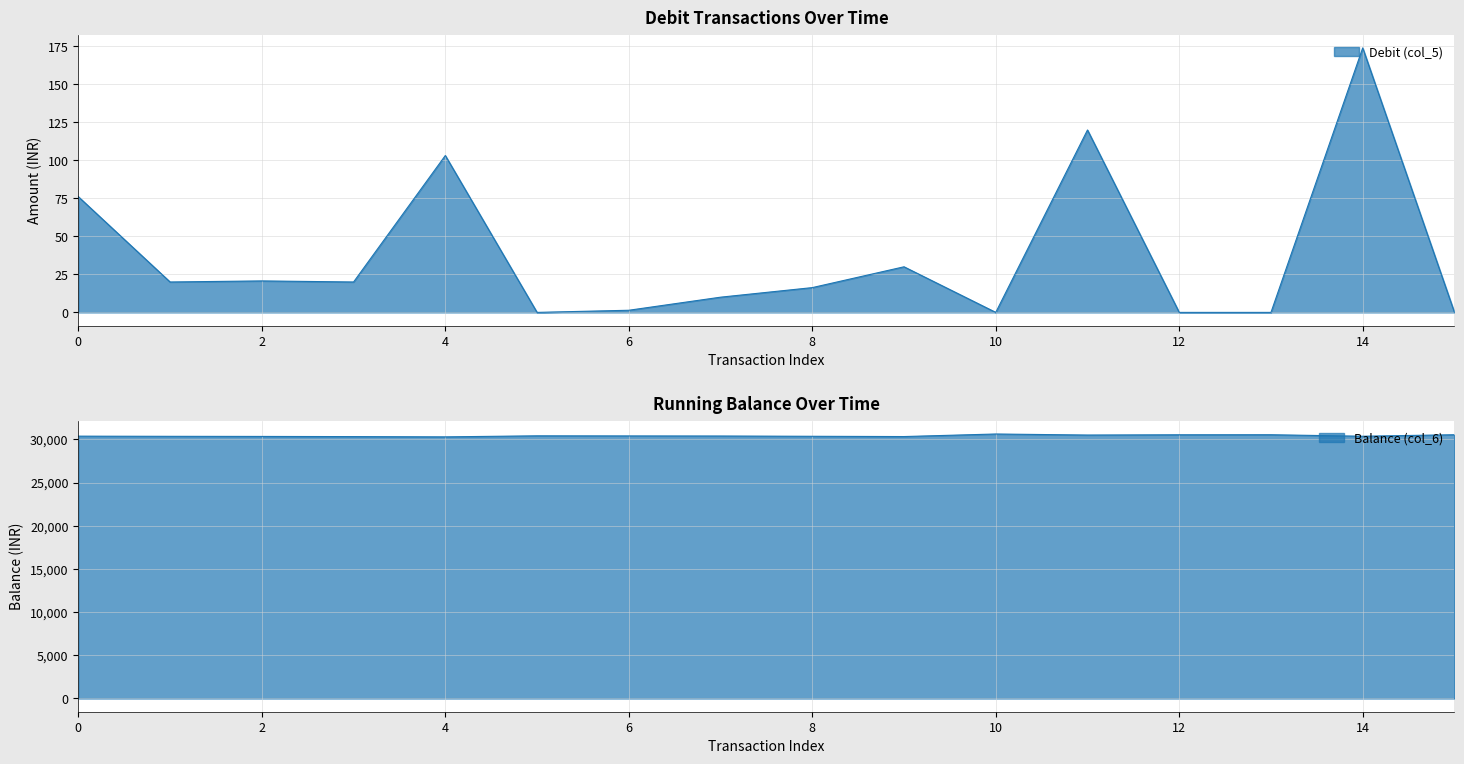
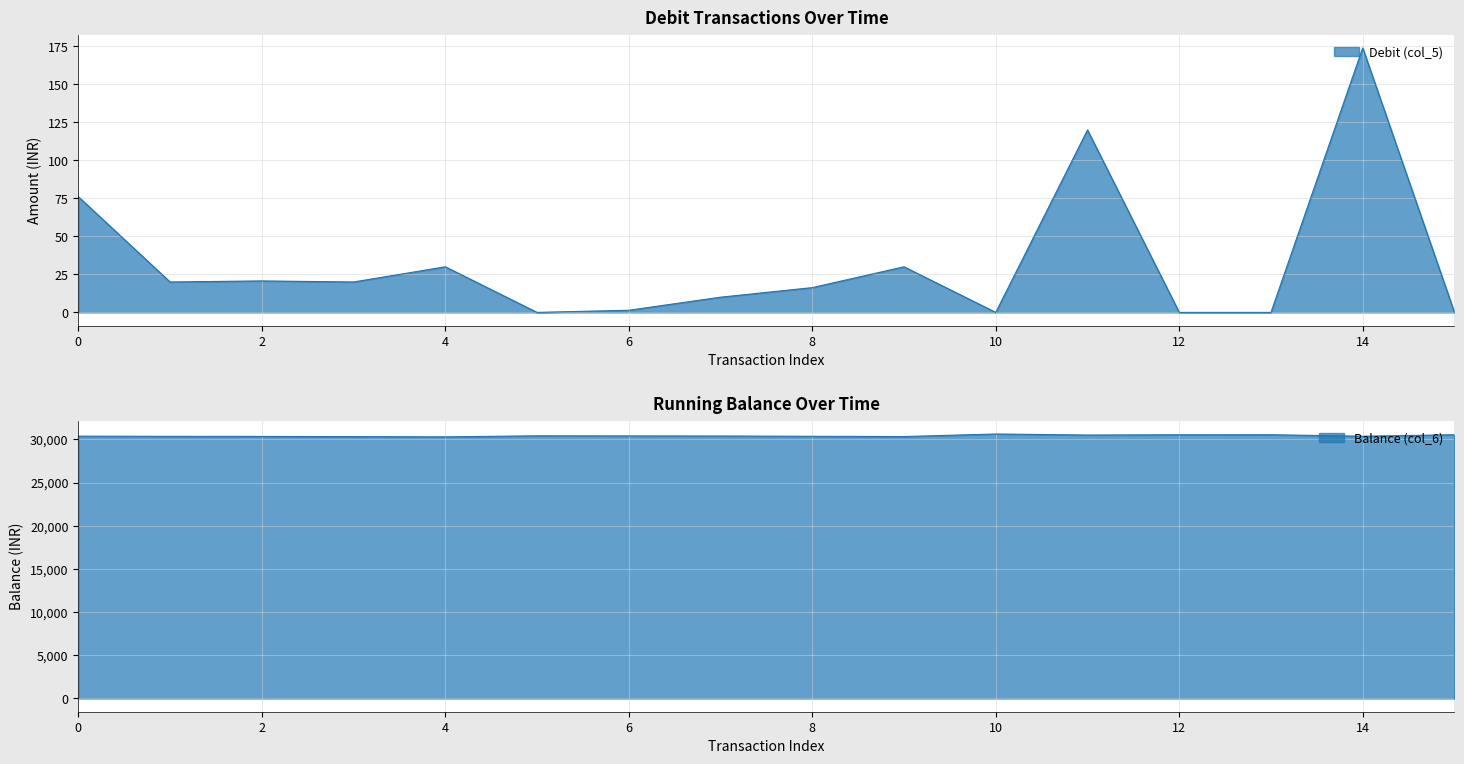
Debit Transactions Over Time, 4: 103 -> 30
